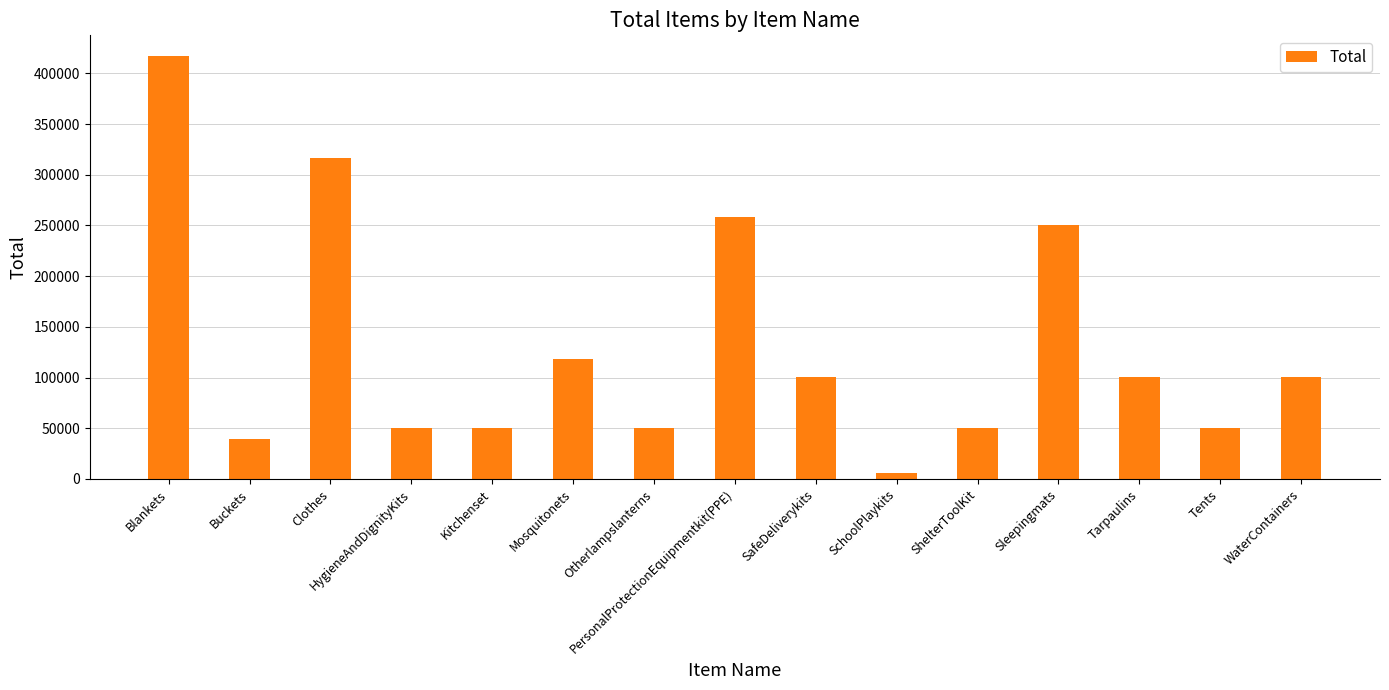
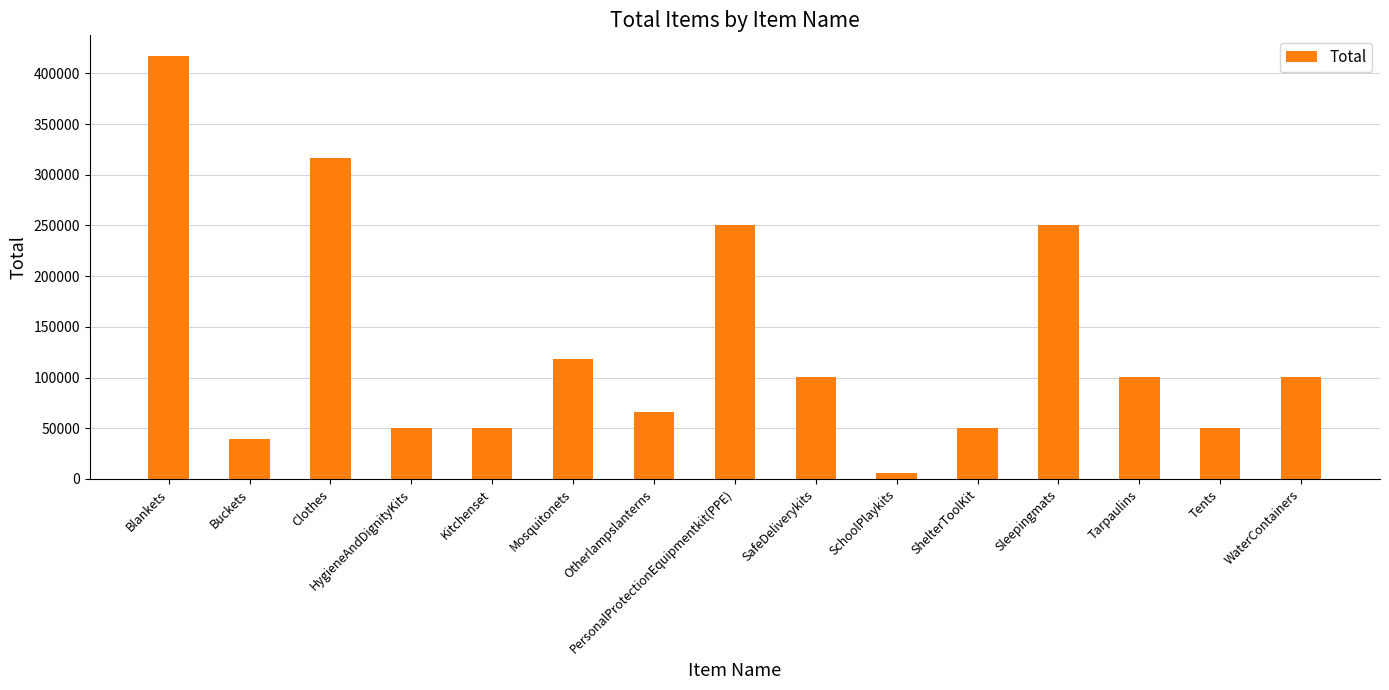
Otherlampslanterns: 50000 -> 66000
PersonalProtectionEquipmentkit(PPE): 259000 -> 250000
